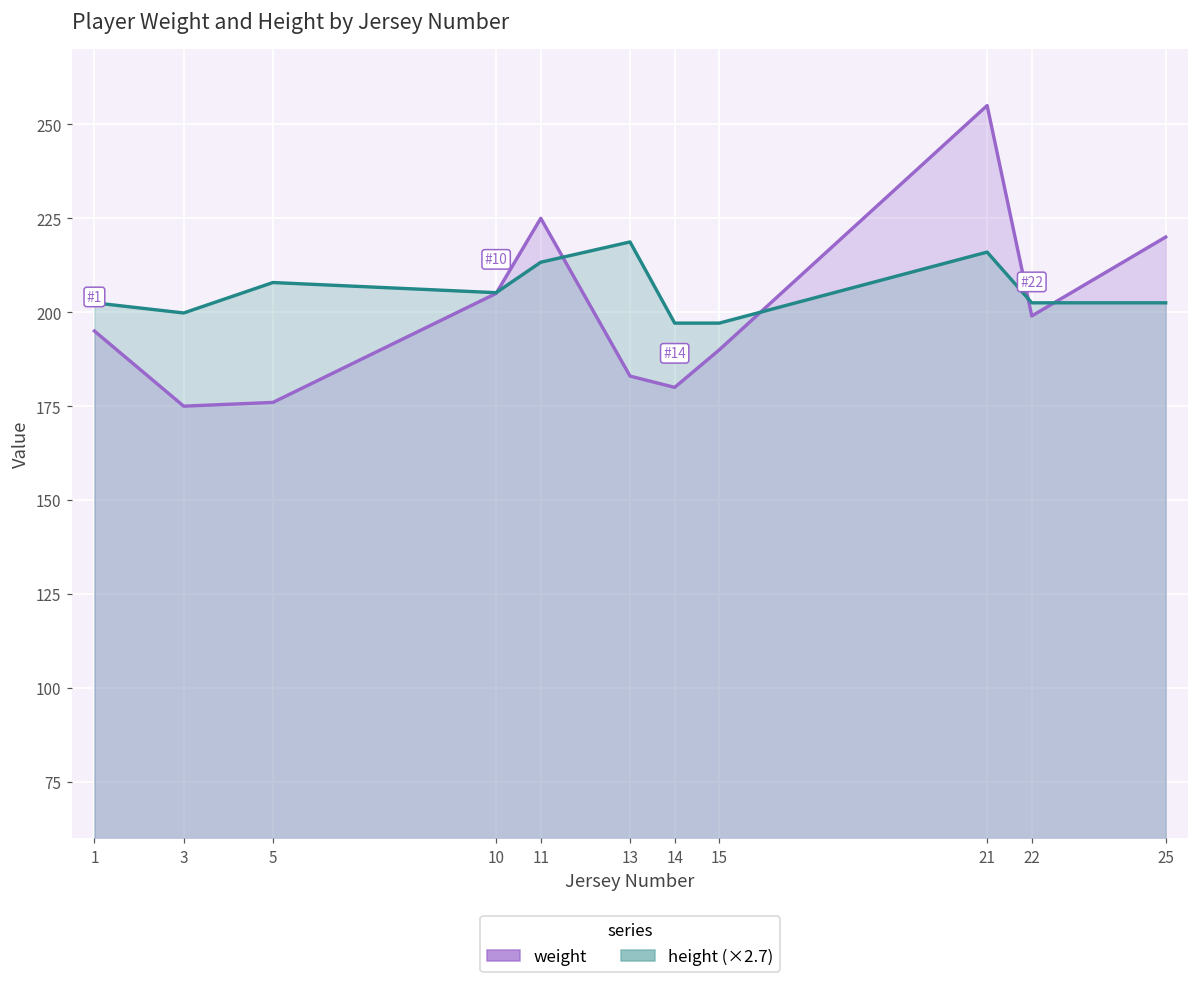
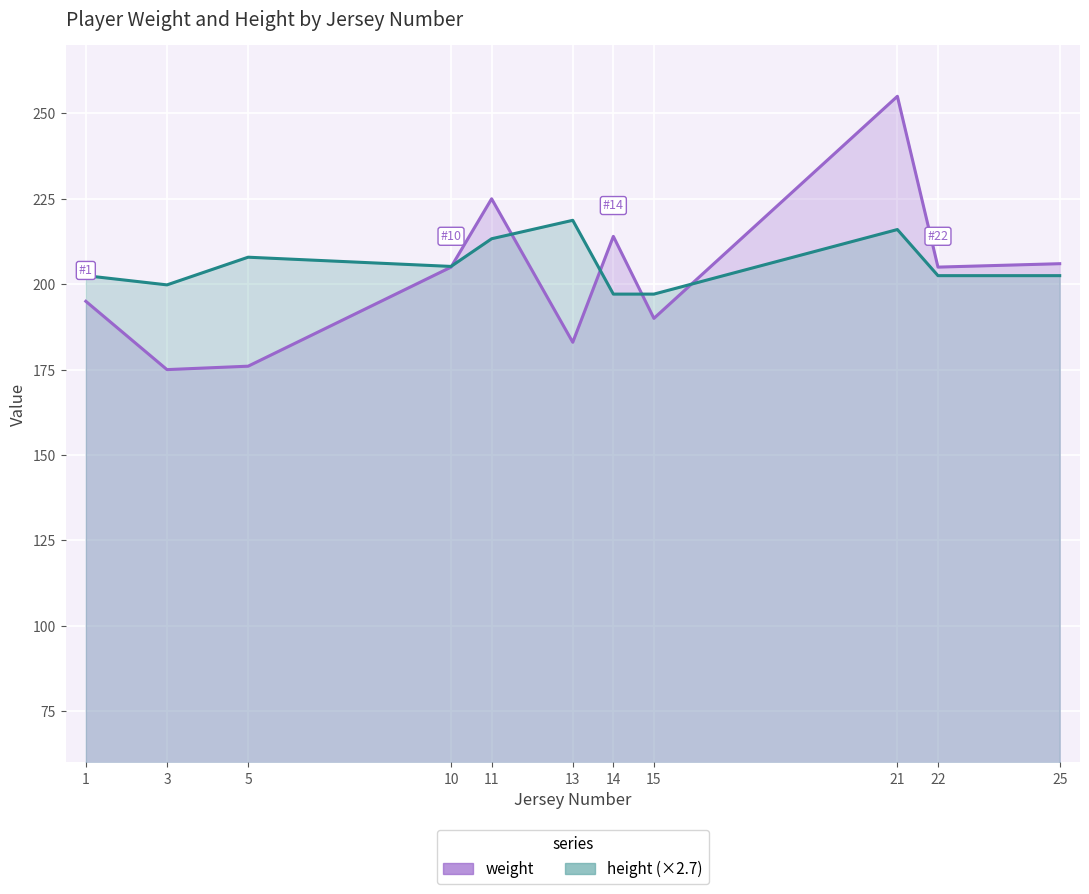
weight, 14: 180 -> 214
weight, 22: 199 -> 205
weight, 25: 220 -> 206
